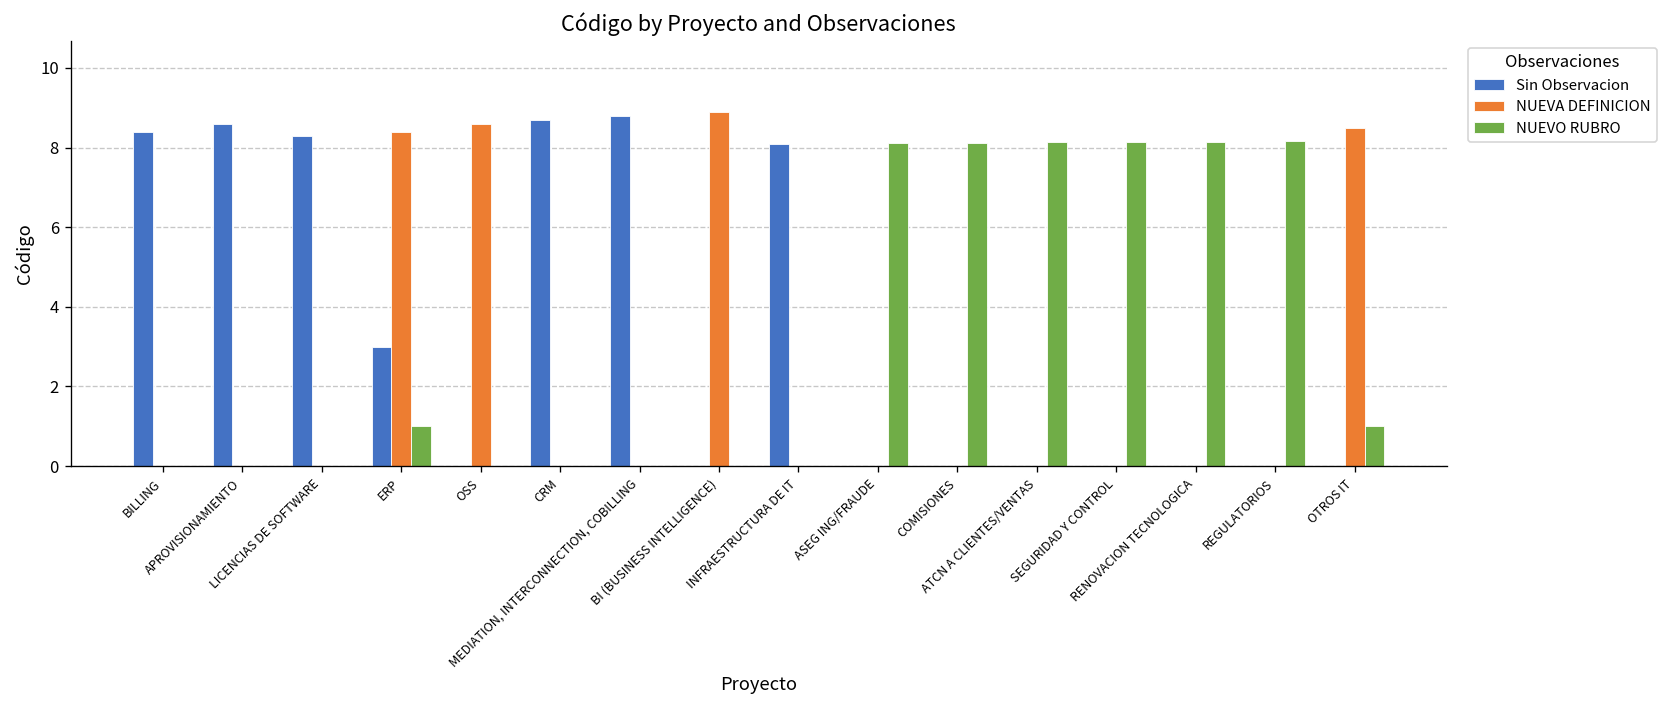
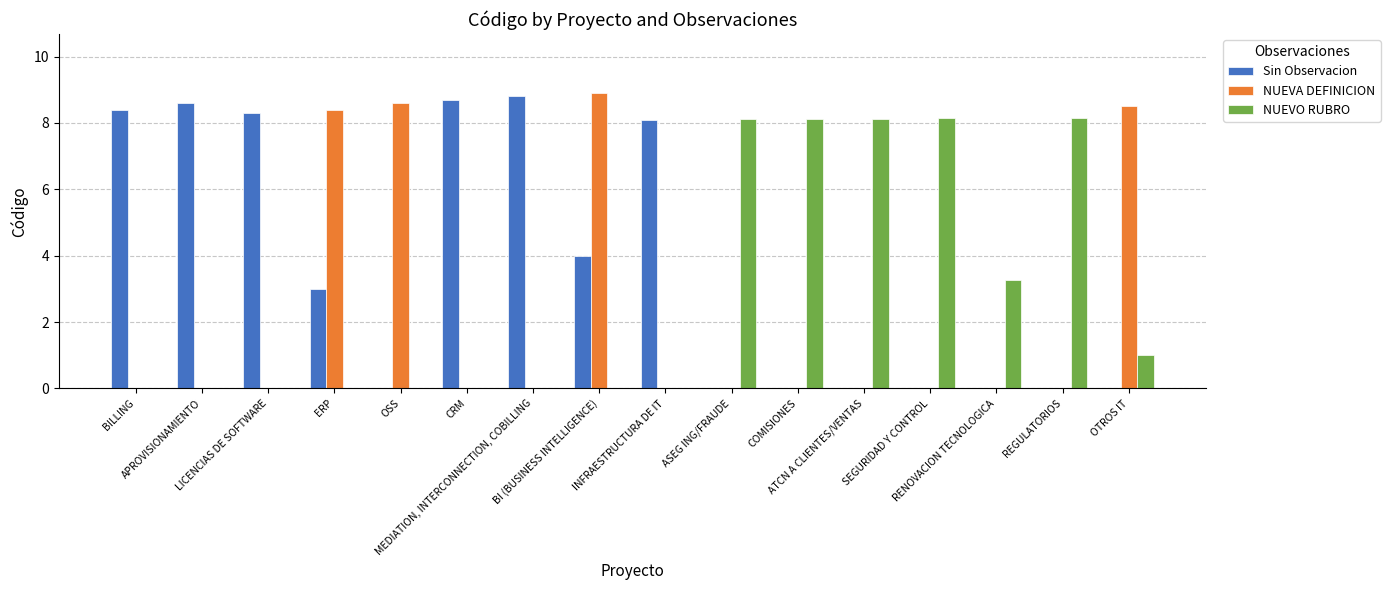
NUEVO RUBRO, ERP: 1 -> 0
Sin Observacion, BI (BUSINESS INTELLIGENCE): 0 -> 4
NUEVO RUBRO, RENOVACION TECNOLOGICA: 8.2 -> 3.3
